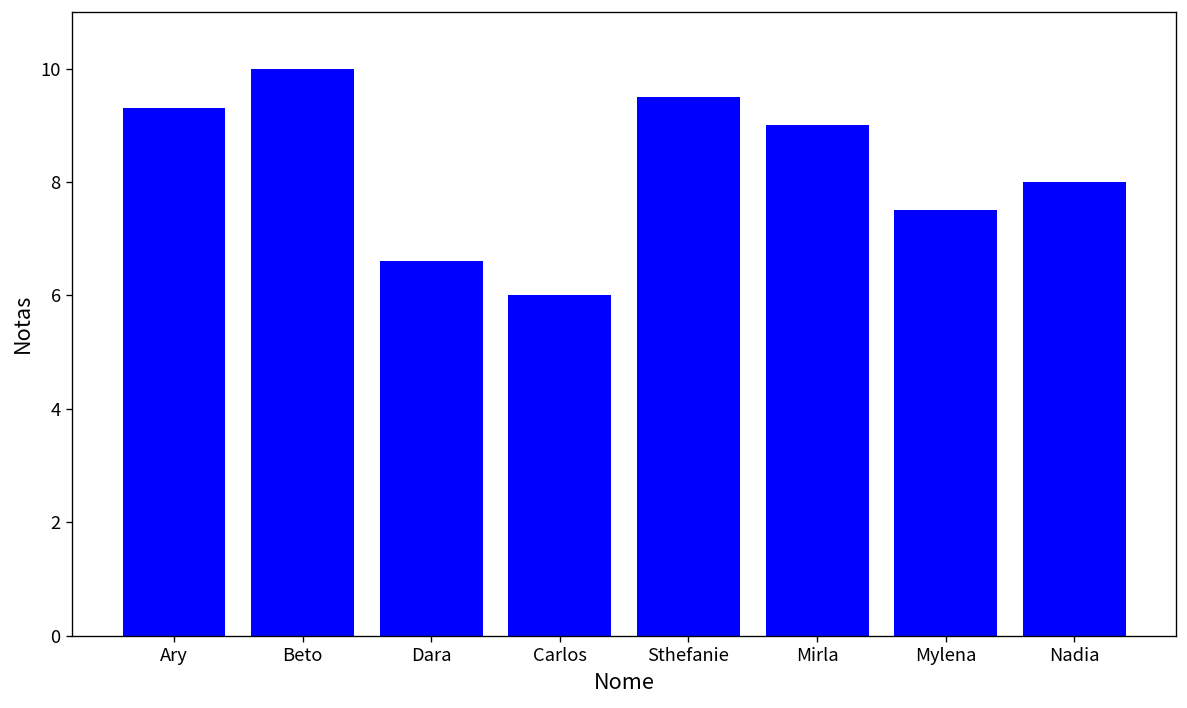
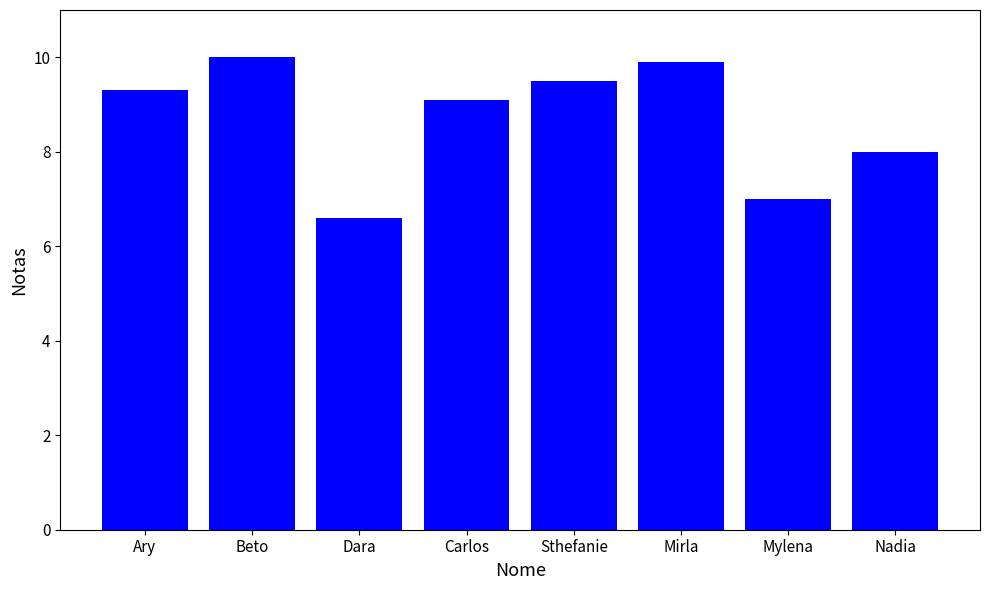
Carlos: 6.0 -> 9.1
Mirla: 9.0 -> 9.9
Mylena: 7.5 -> 7.0
